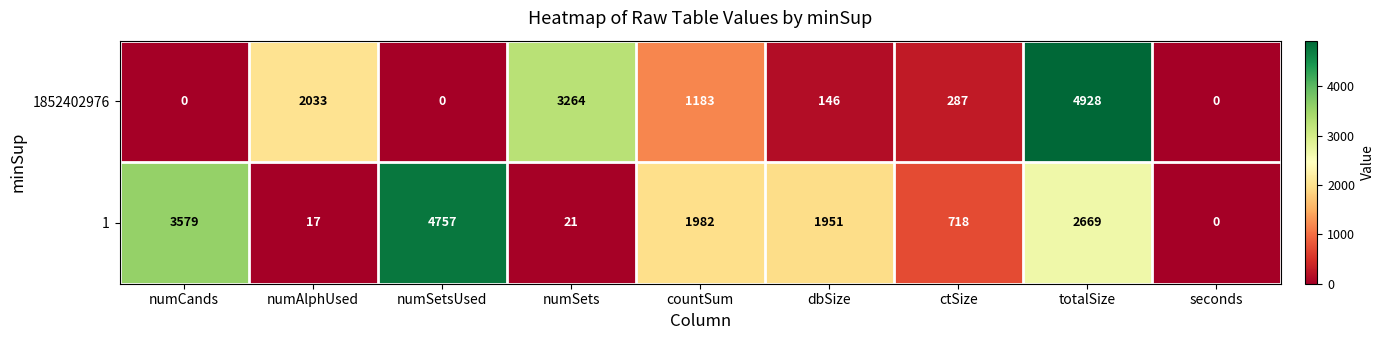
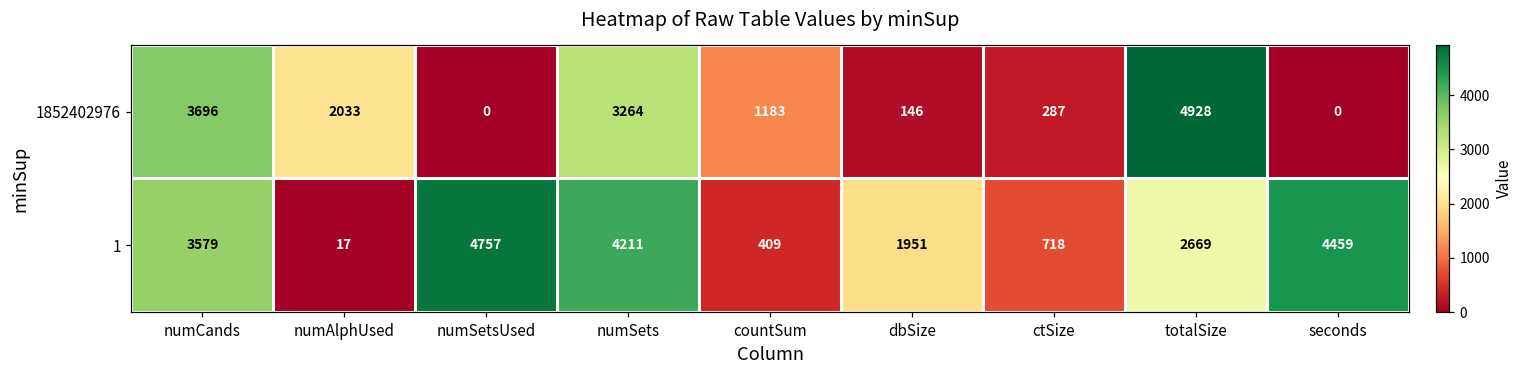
1852402976, numCands: 0 -> 3696
1, numSets: 21 -> 4211
1, countSum: 1982 -> 409
1, seconds: 0 -> 4459
